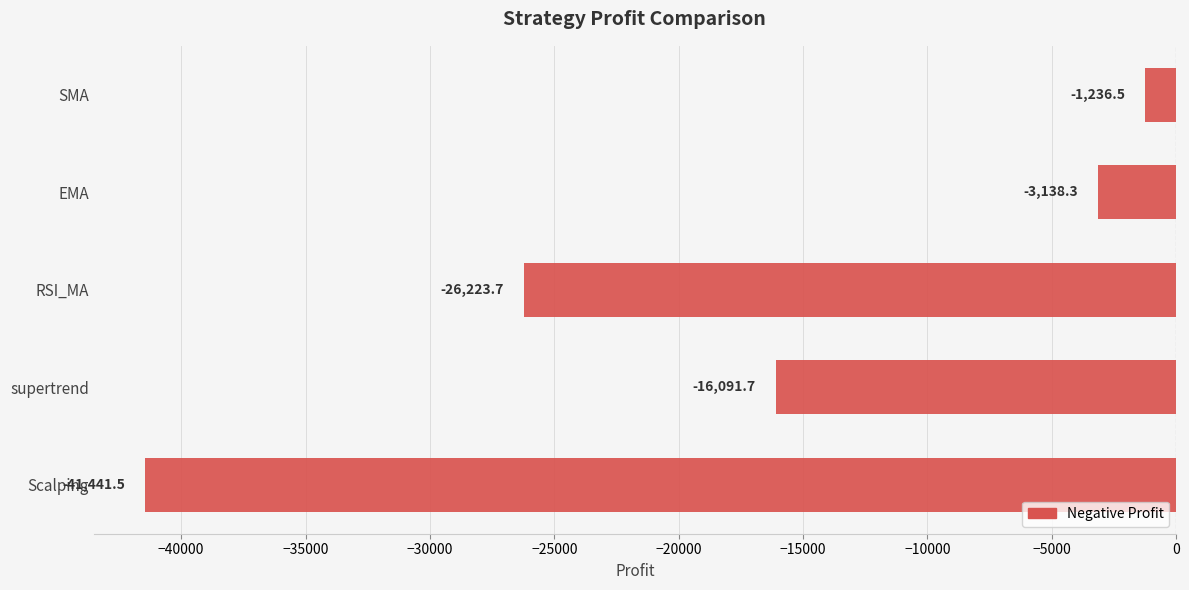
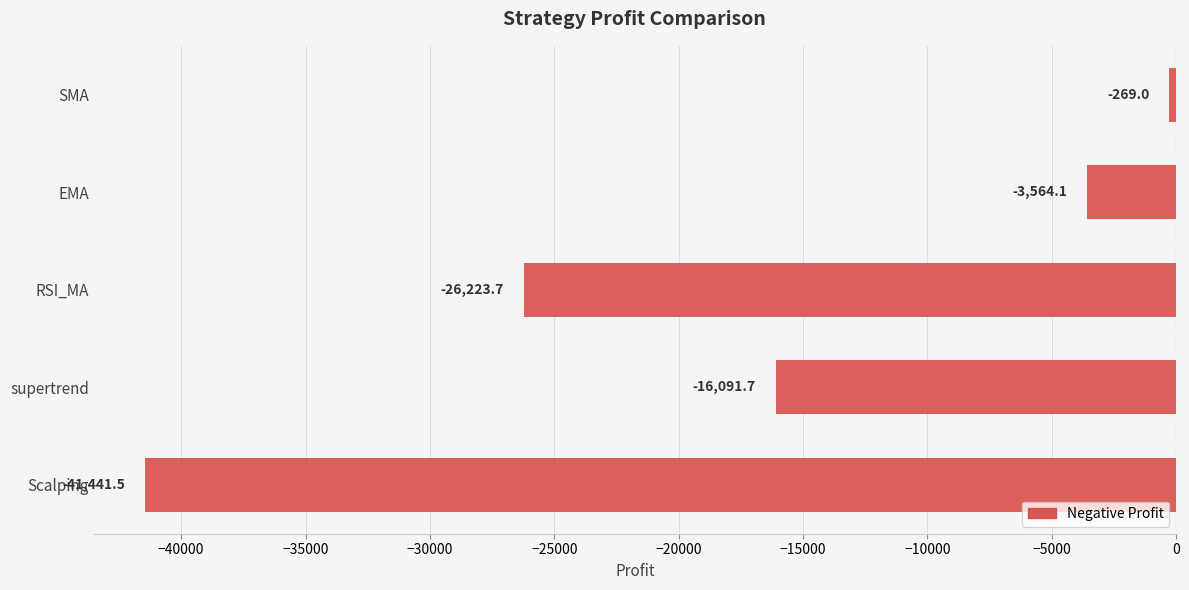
SMA: -1,236.5 -> -269.0
EMA: -3,138.3 -> -3,564.1
